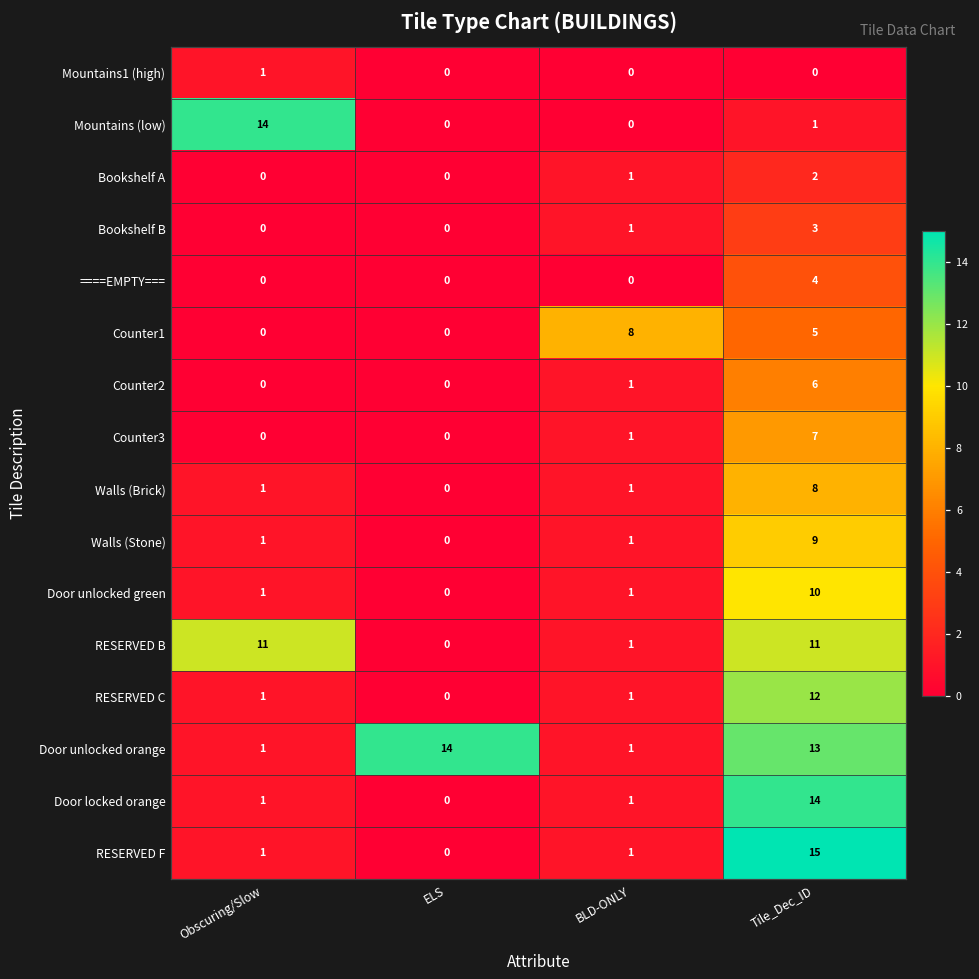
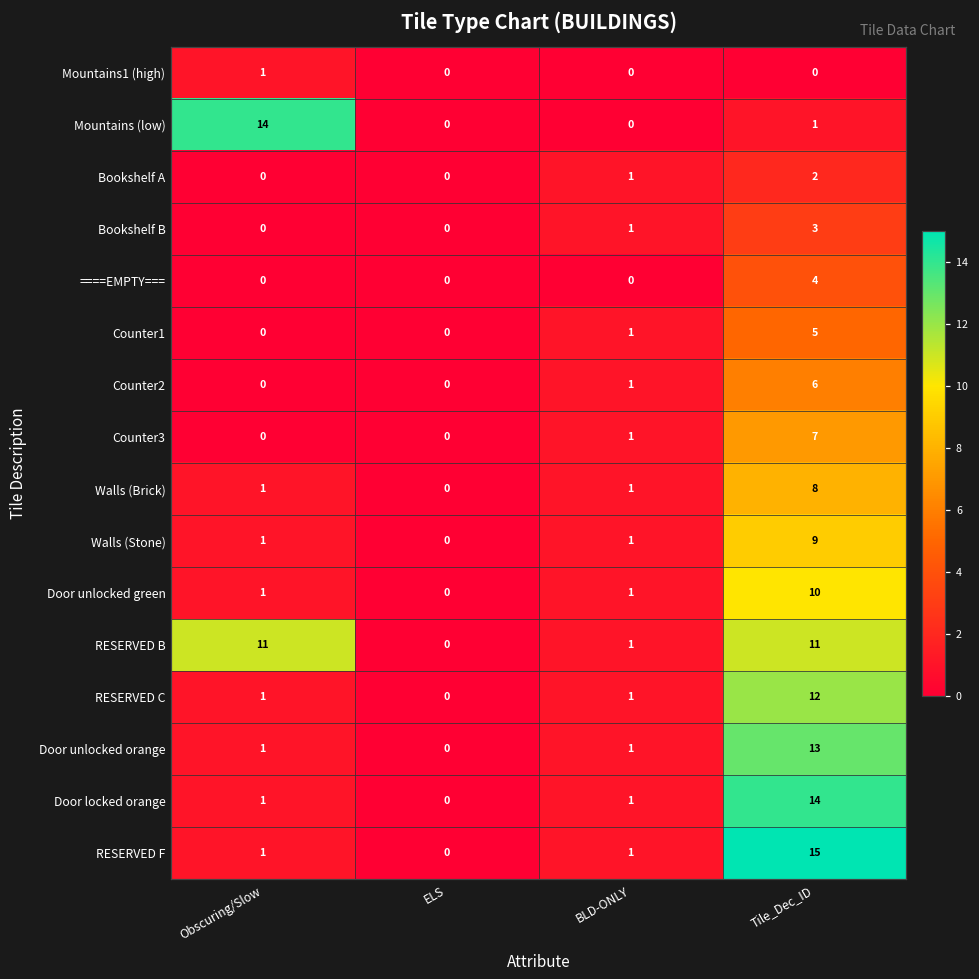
Counter1, BLD-ONLY: 8 -> 1
Door unlocked orange, ELS: 14 -> 0
